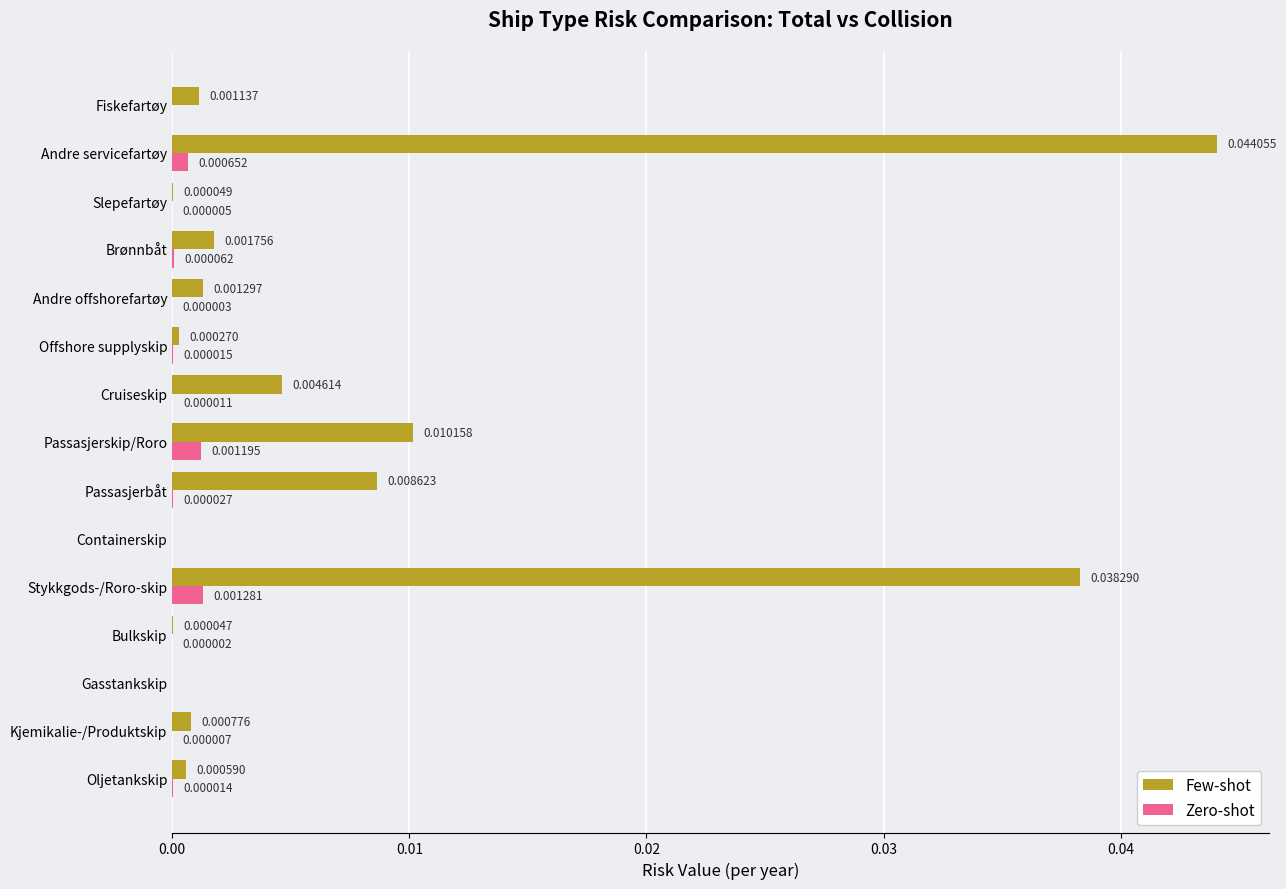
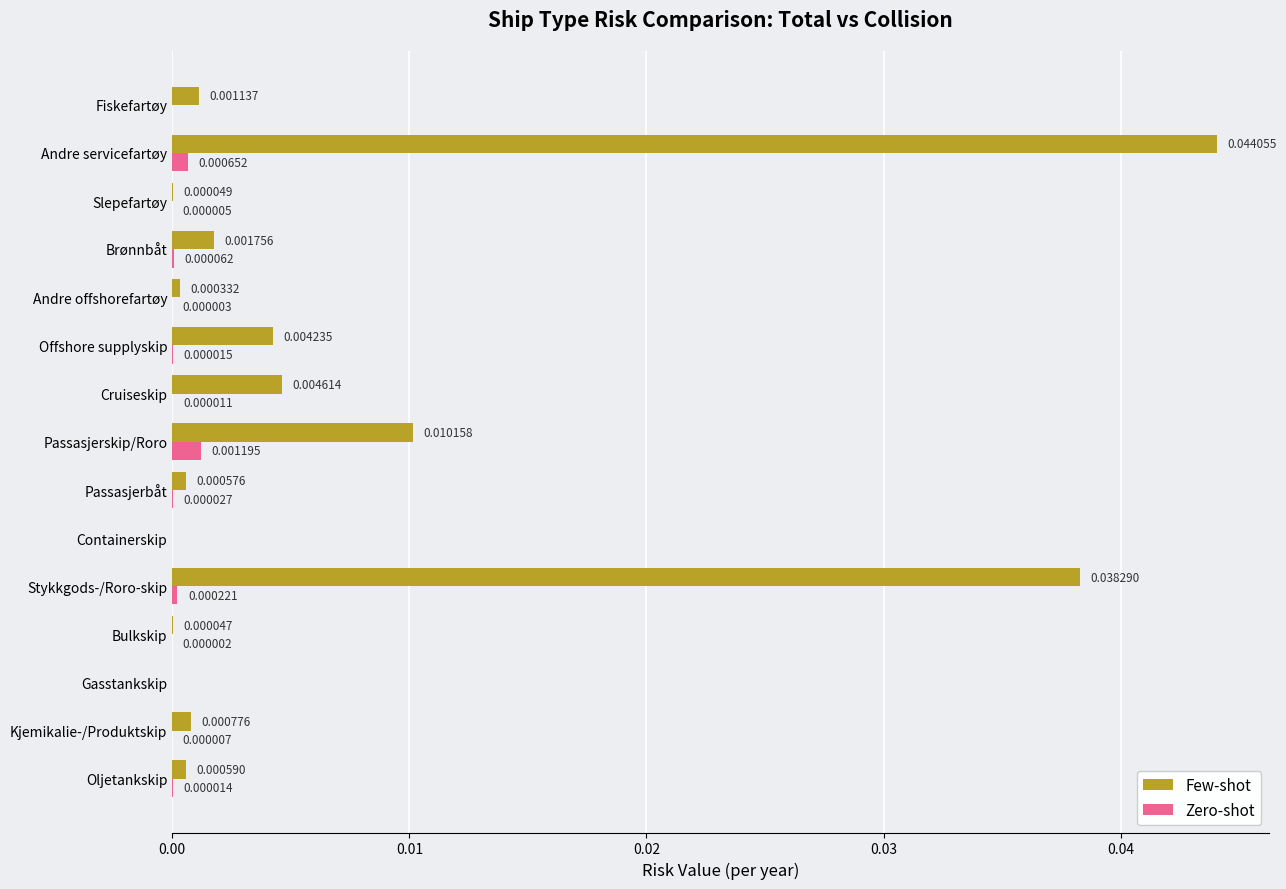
Few-shot, Andre offshorefartøy: 0.001297 -> 0.000332
Few-shot, Offshore supplyskip: 0.000270 -> 0.004235
Few-shot, Passasjerbåt: 0.008623 -> 0.000576
Zero-shot, Stykkgods-/Roro-skip: 0.001281 -> 0.000221
